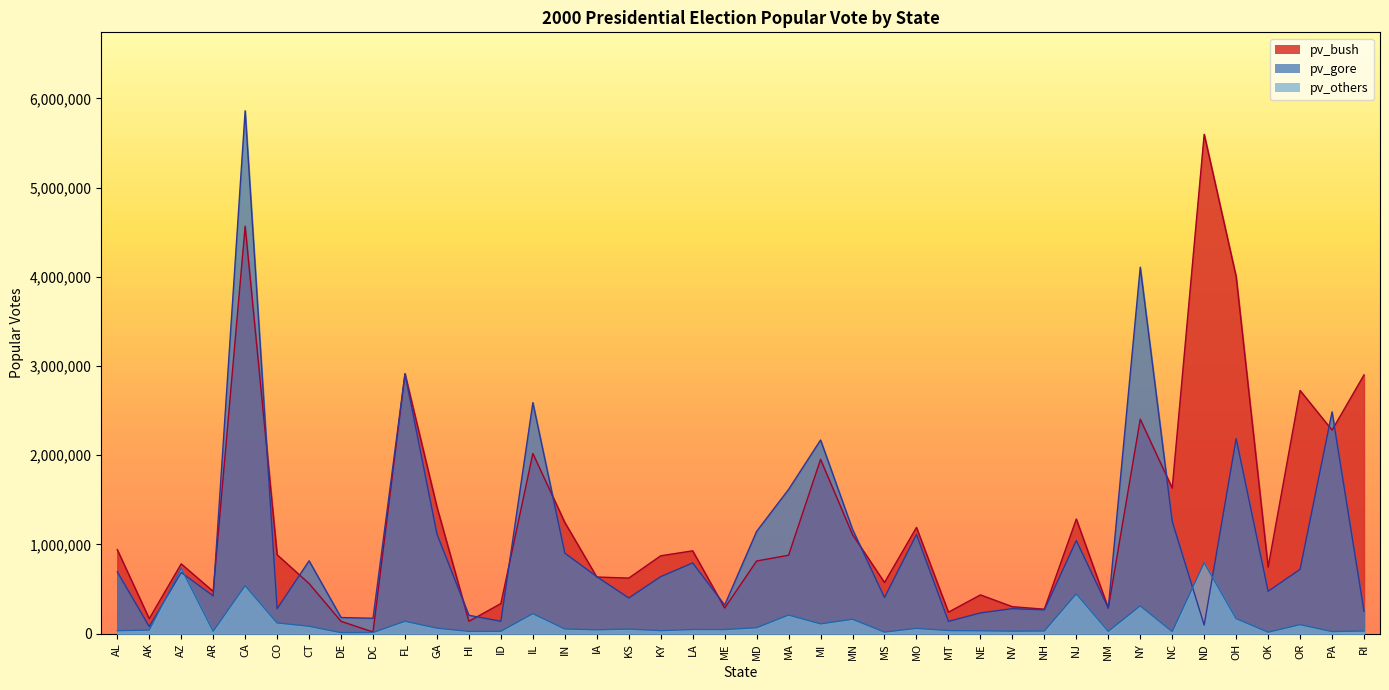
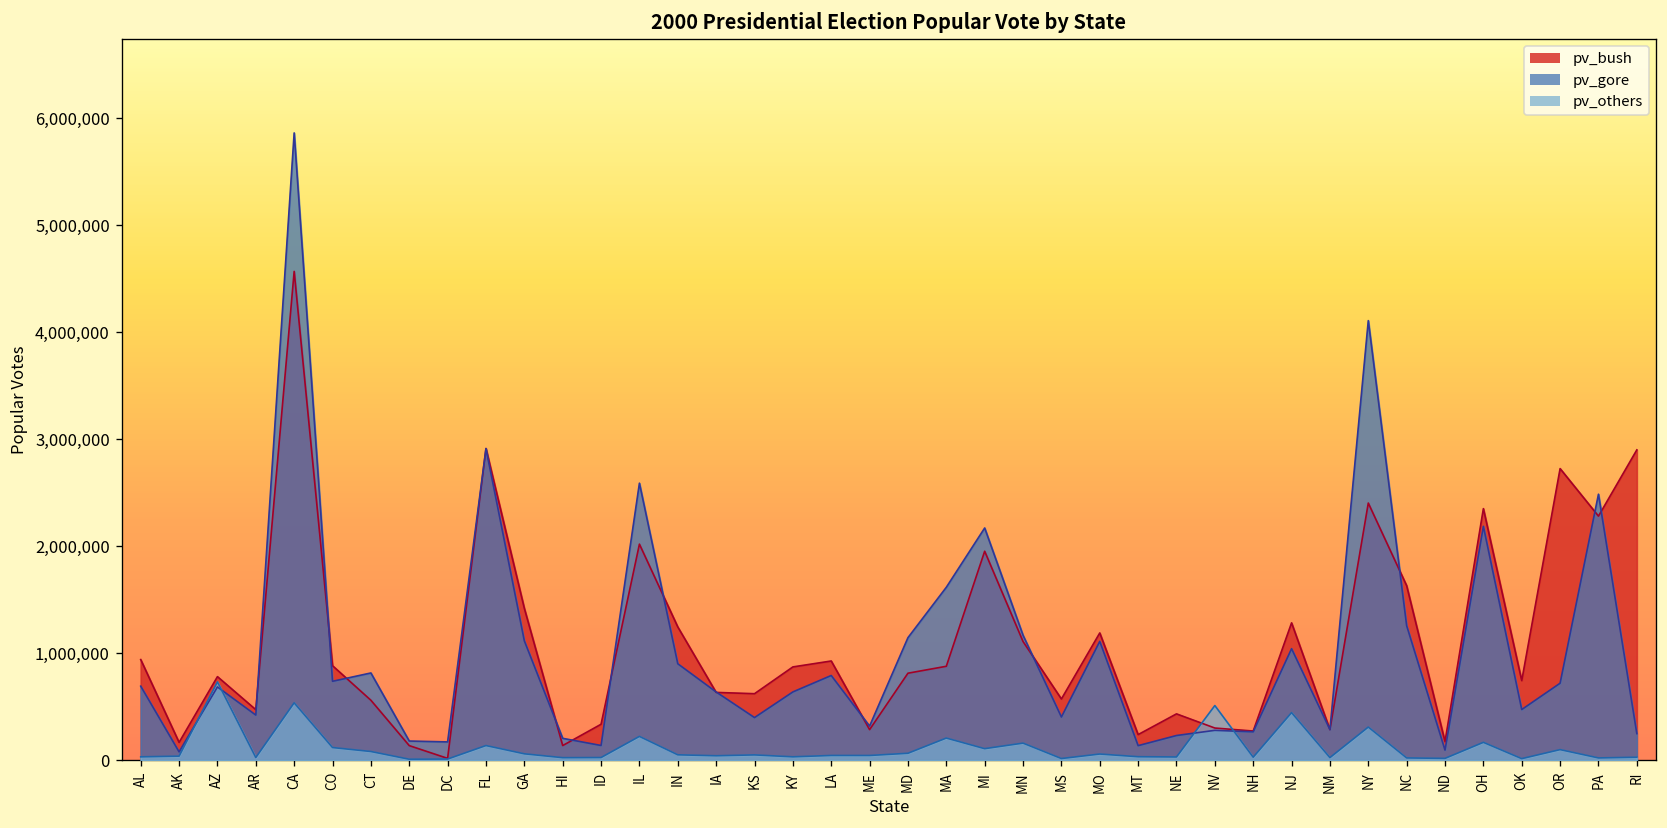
pv_gore, CO: 300,000 -> 700,000
pv_others, NV: 0 -> 500,000
pv_bush, ND: 5,600,000 -> 200,000
pv_others, ND: 800,000 -> 0
pv_bush, OH: 4,000,000 -> 2,400,000
